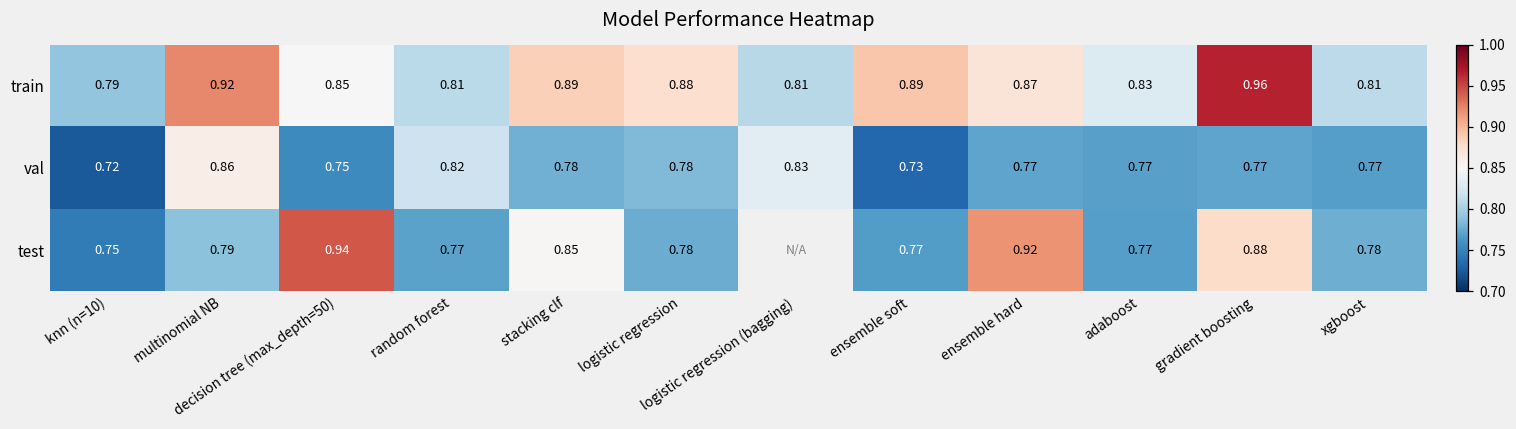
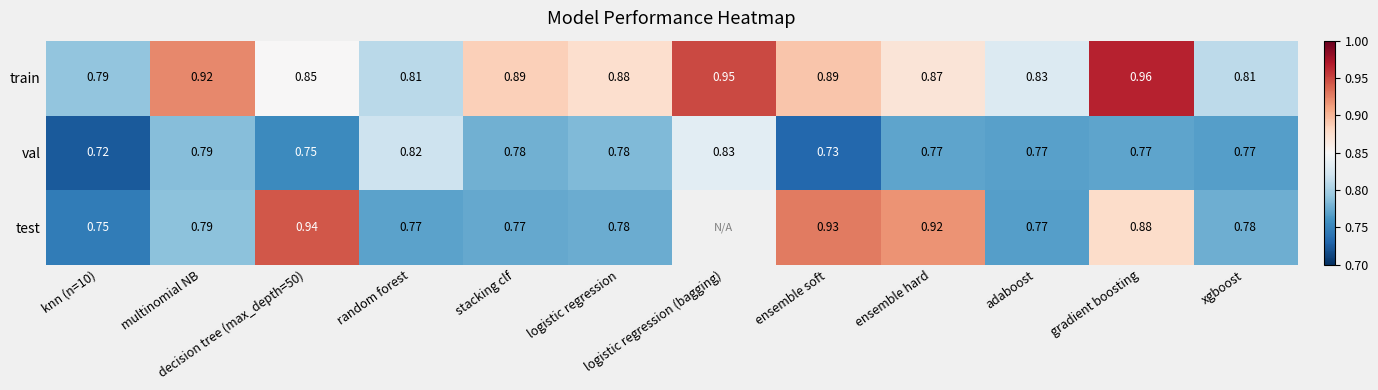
train, logistic regression (bagging): 0.81 -> 0.95
val, multinomial NB: 0.86 -> 0.79
test, stacking clf: 0.85 -> 0.77
test, ensemble soft: 0.77 -> 0.93
